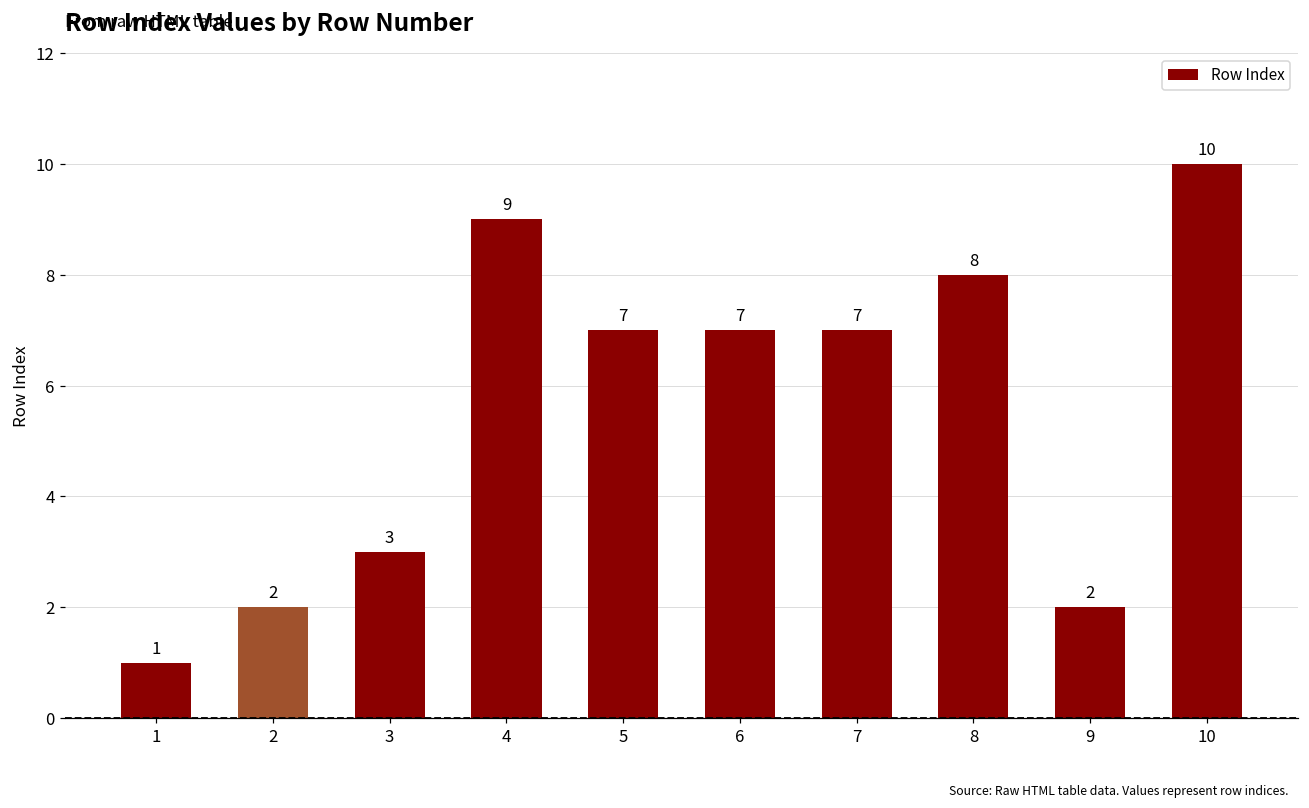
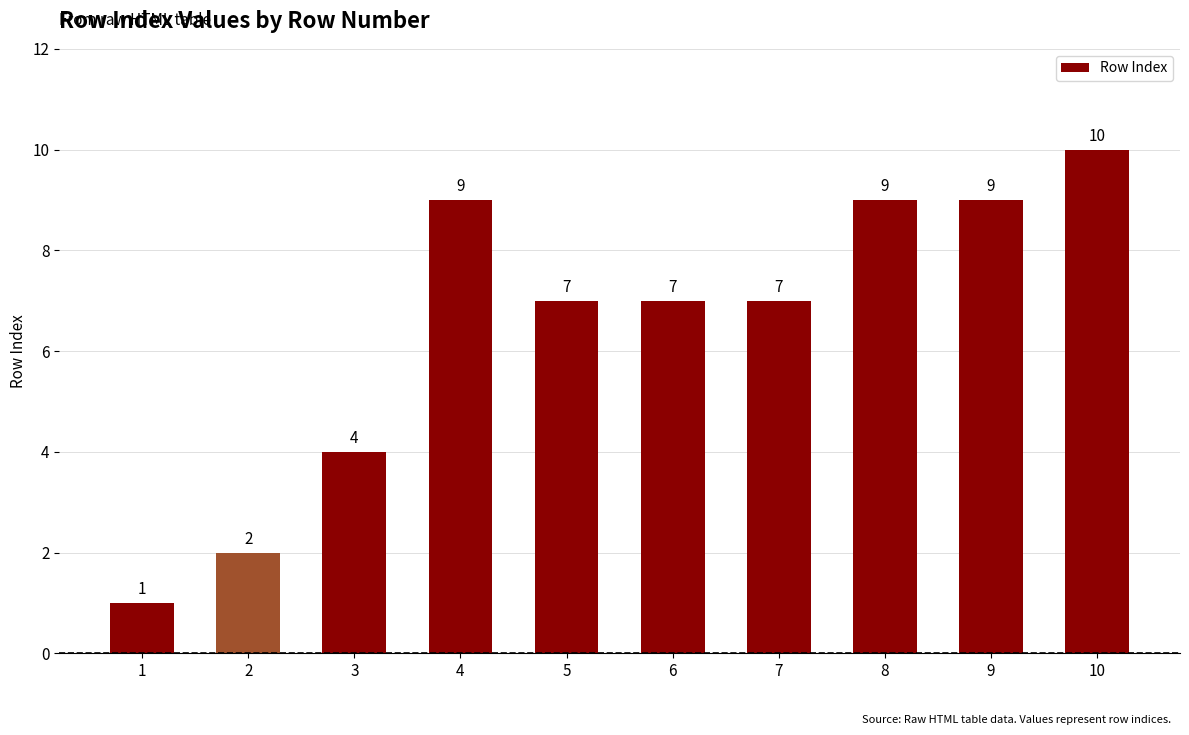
3: 3 -> 4
8: 8 -> 9
9: 2 -> 9
